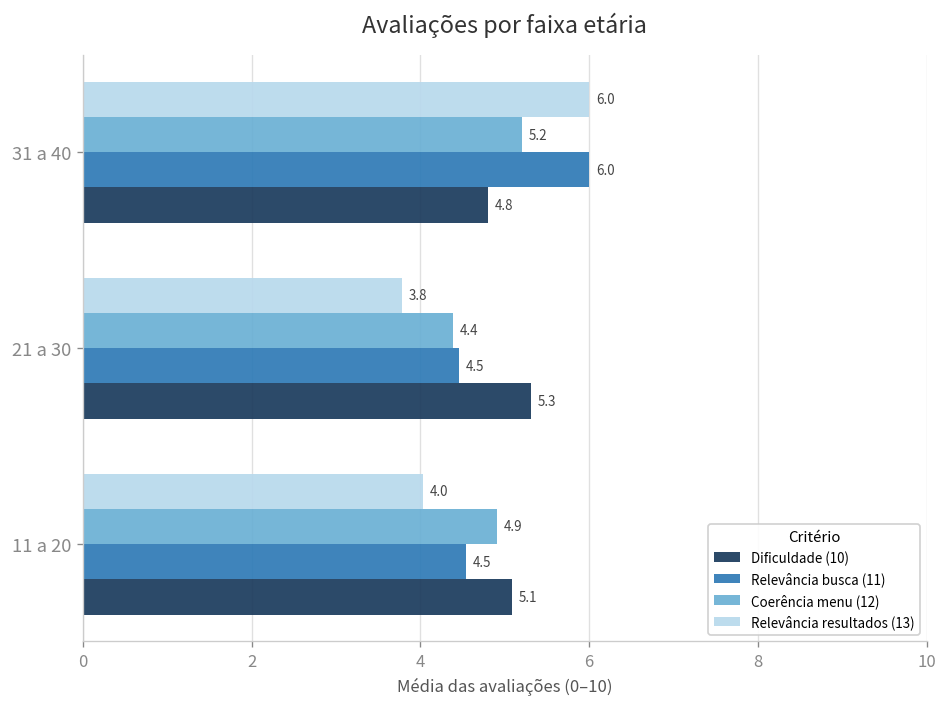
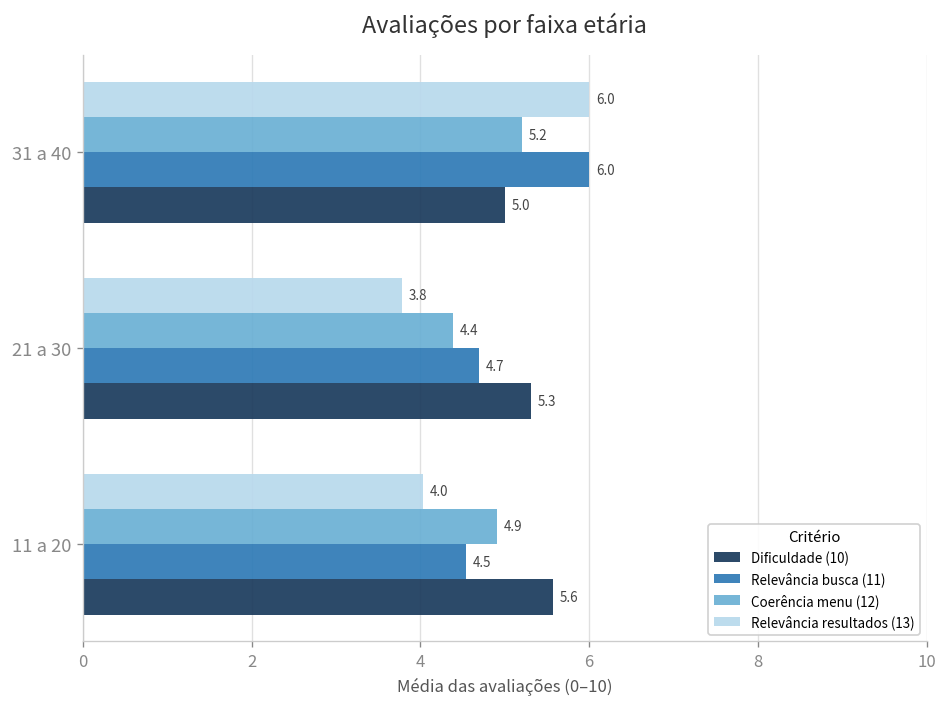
Dificuldade (10), 31 a 40: 4.8 -> 5.0
Relevância busca (11), 21 a 30: 4.5 -> 4.7
Dificuldade (10), 11 a 20: 5.1 -> 5.6
